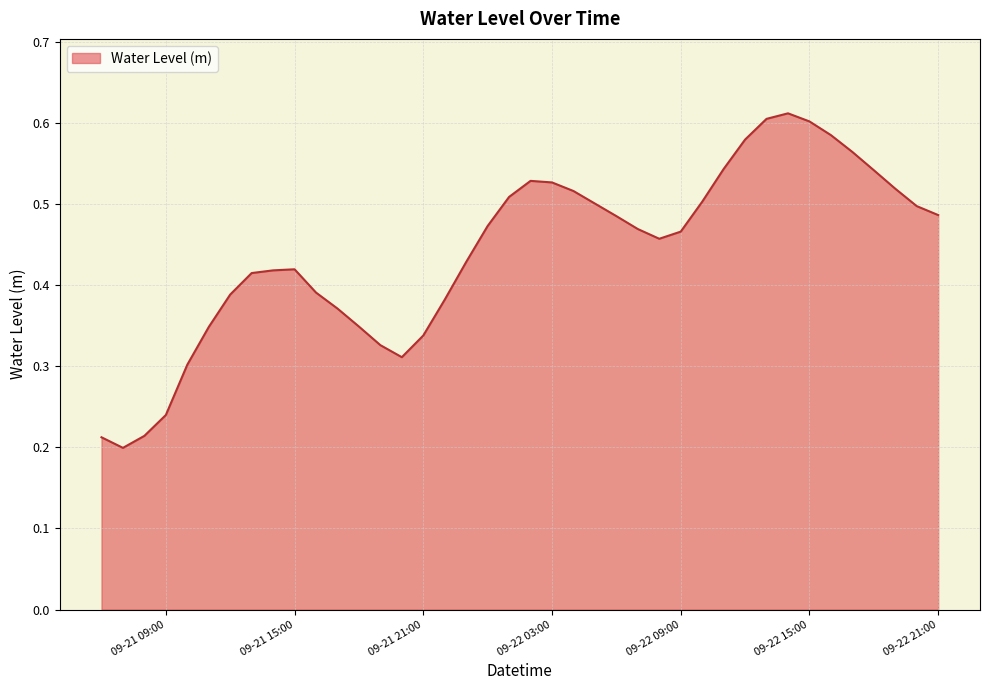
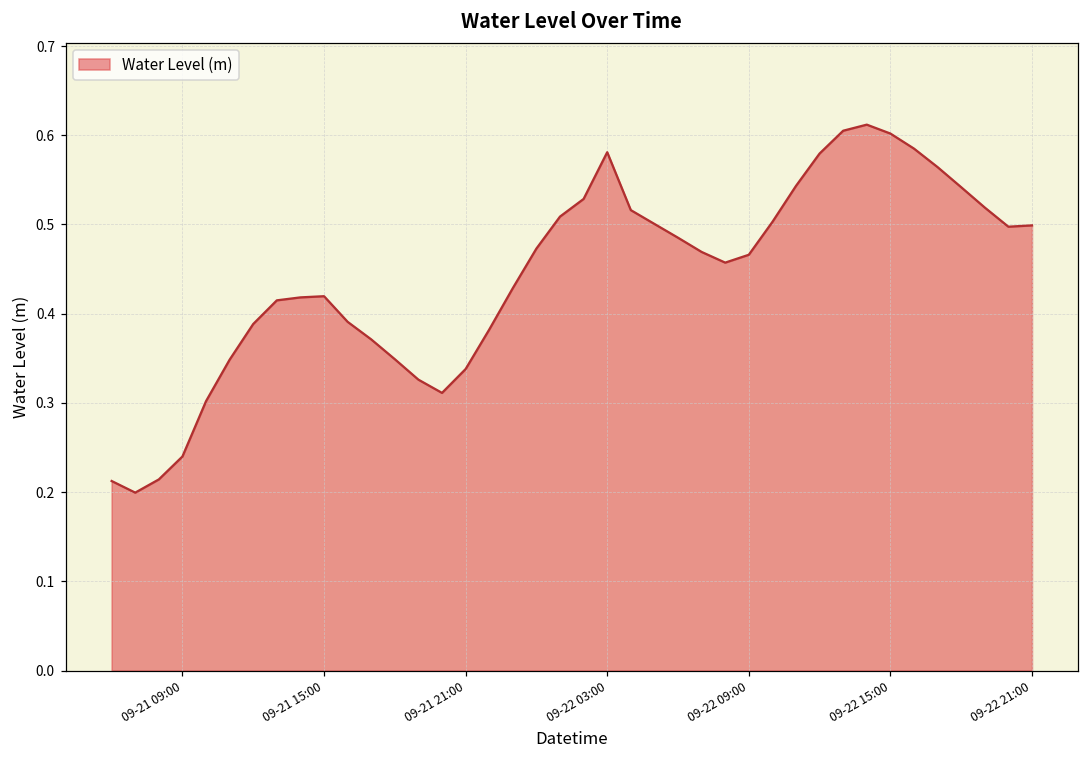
09-22 03:00: 0.53 -> 0.58
09-22 21:00: 0.49 -> 0.50
